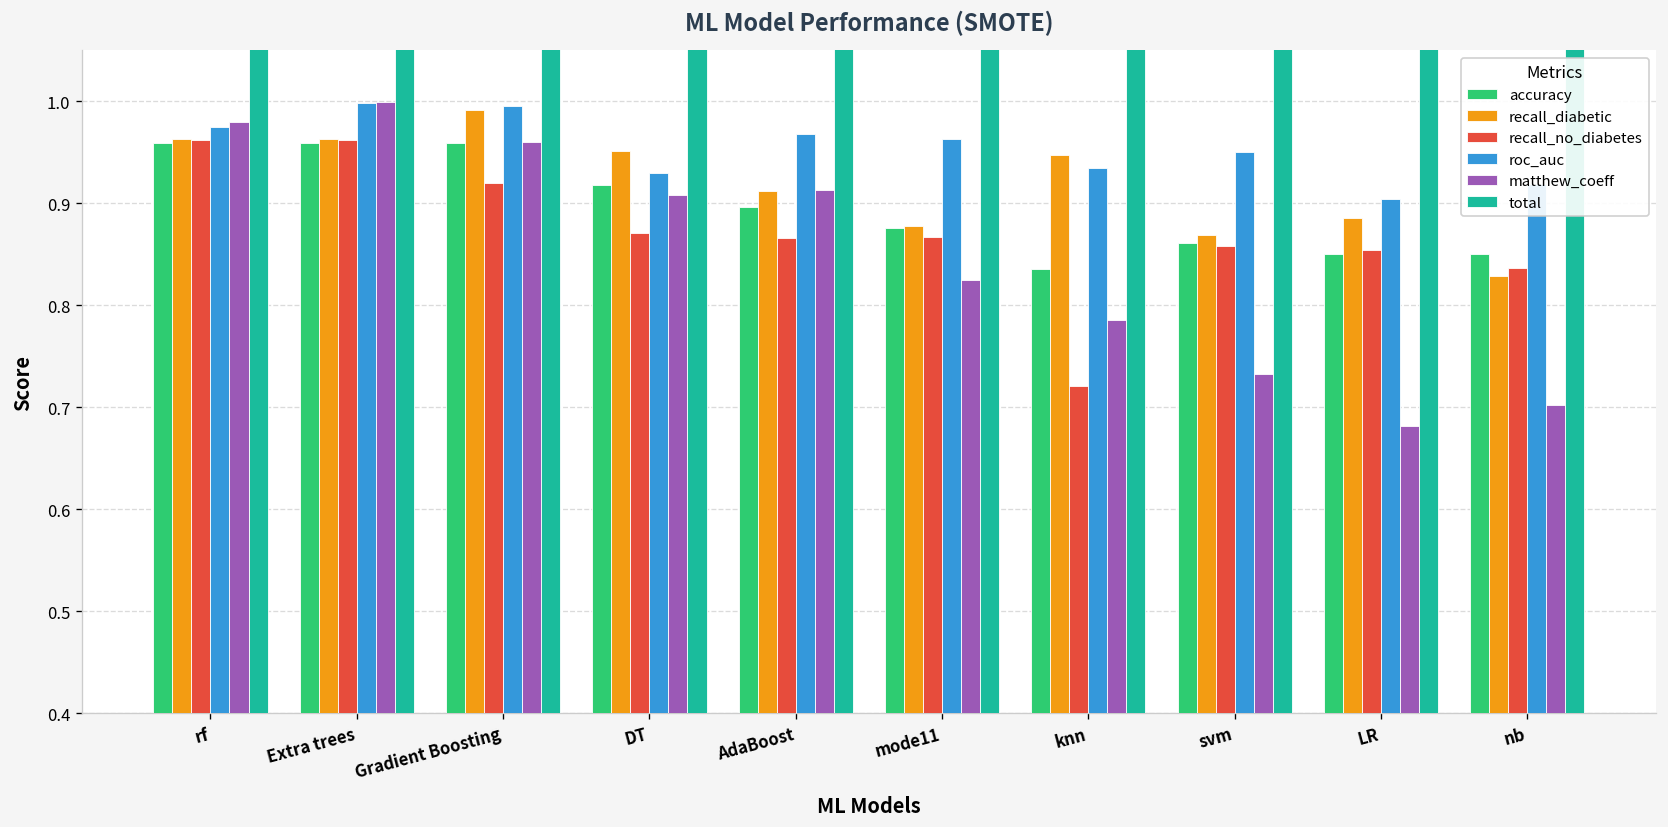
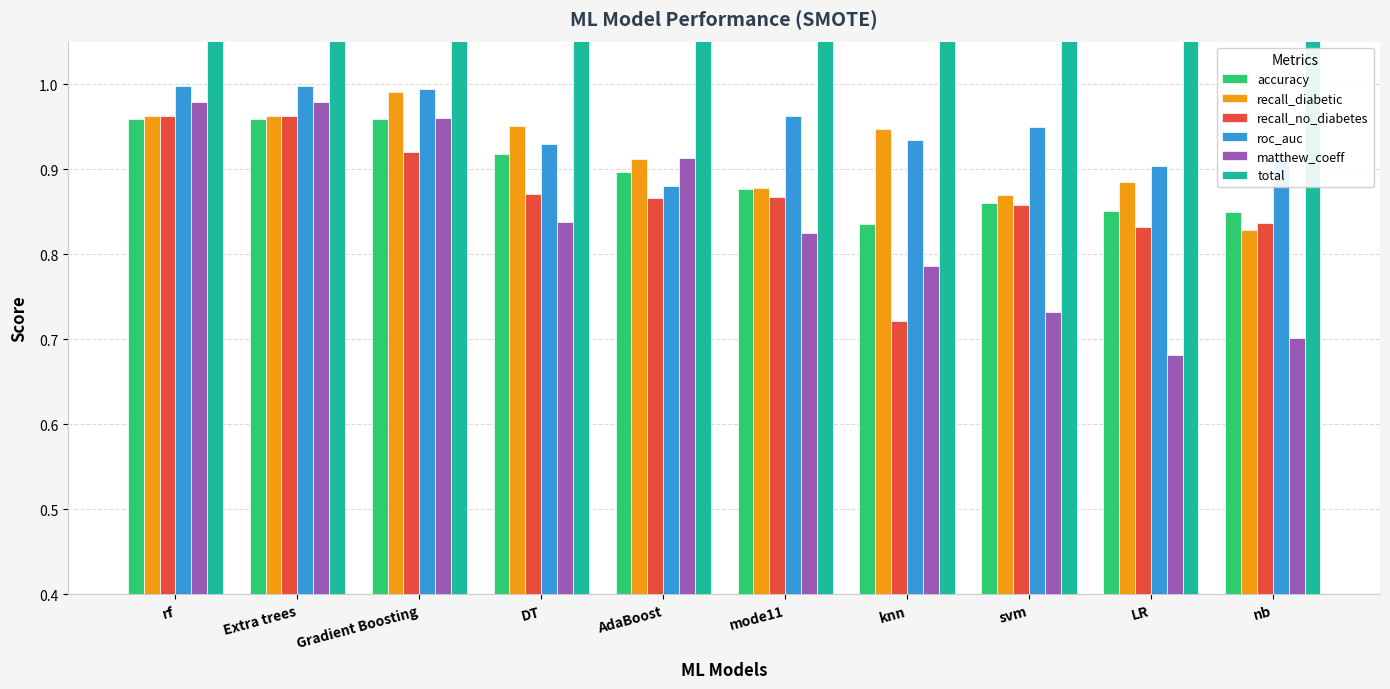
roc_auc, rf: 0.97 -> 1.00
matthew_coeff, Extra trees: 1.00 -> 0.98
matthew_coeff, DT: 0.91 -> 0.84
roc_auc, AdaBoost: 0.97 -> 0.88
recall_no_diabetes, LR: 0.85 -> 0.83
